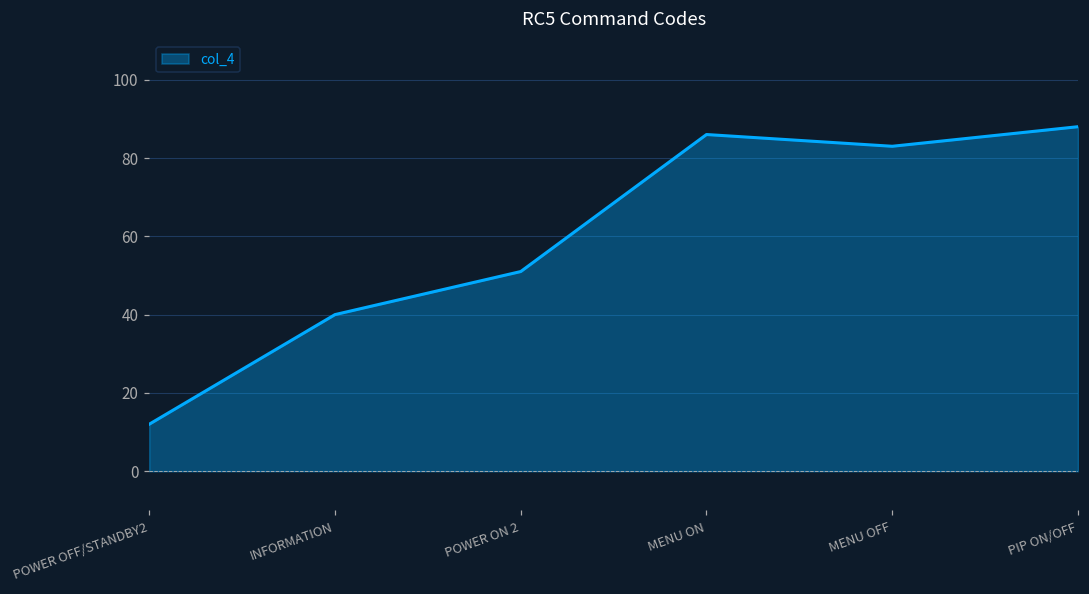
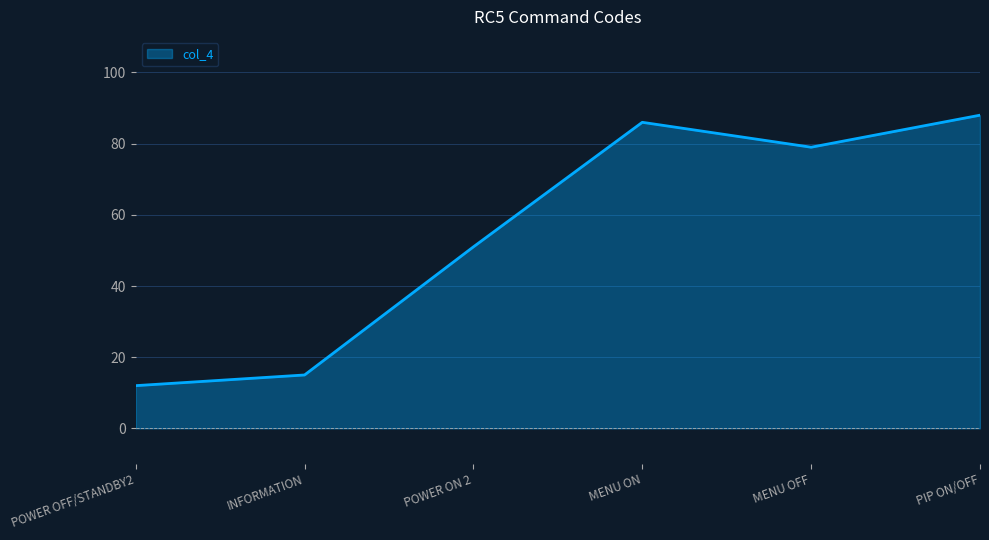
INFORMATION: 40 -> 15
MENU OFF: 83 -> 79
